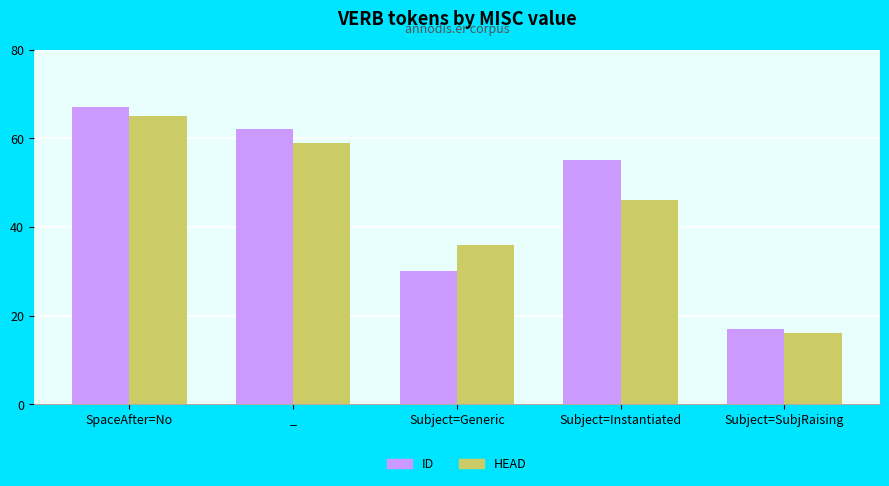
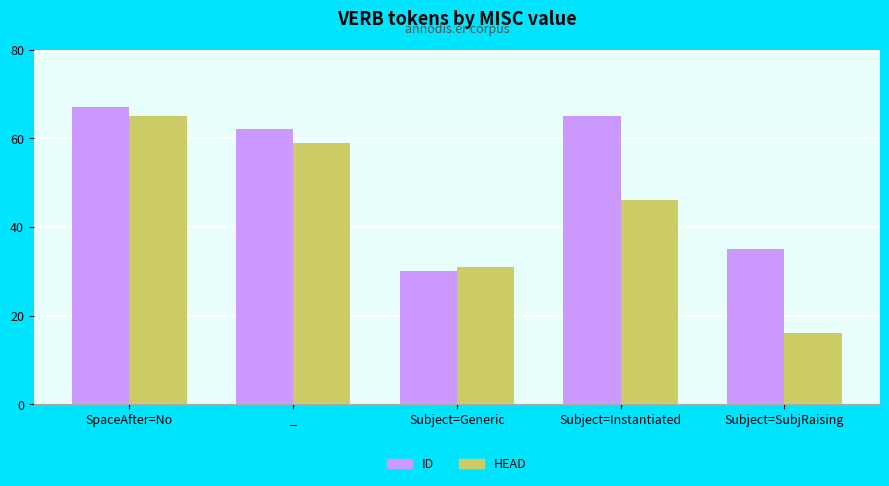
HEAD, Subject=Generic: 36 -> 31
ID, Subject=Instantiated: 55 -> 65
ID, Subject=SubjRaising: 17 -> 35
